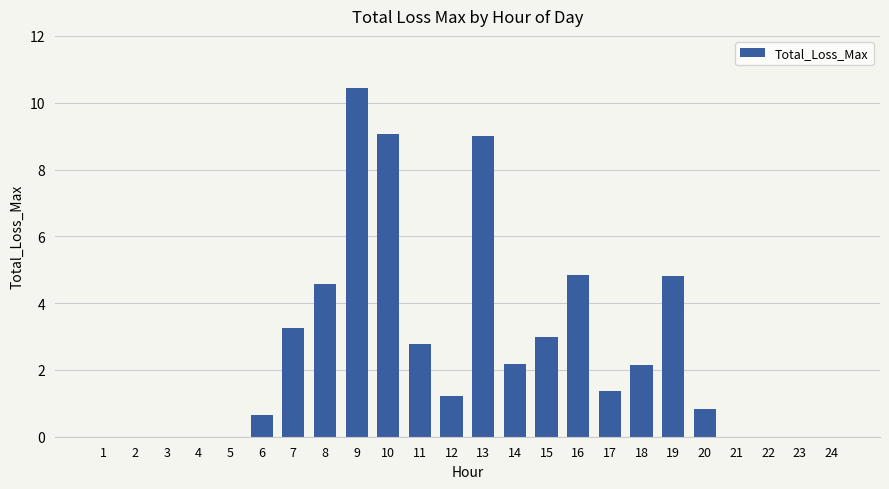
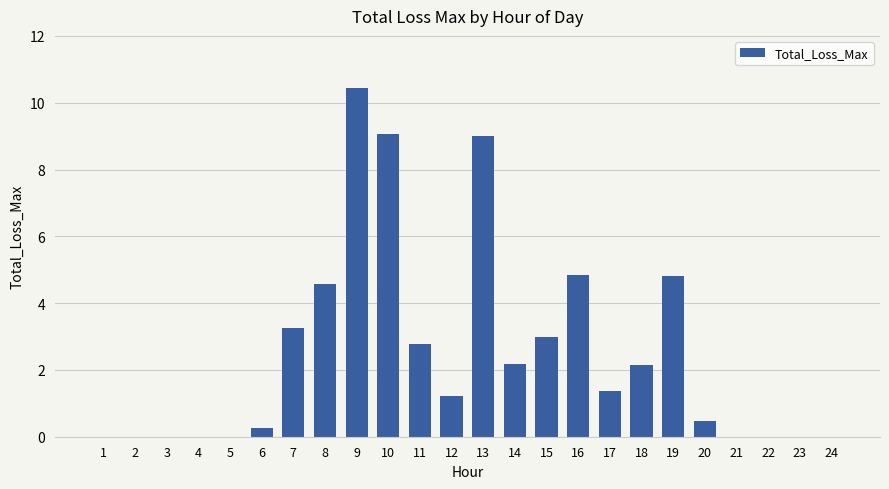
6: 0.7 -> 0.3
20: 0.8 -> 0.5
